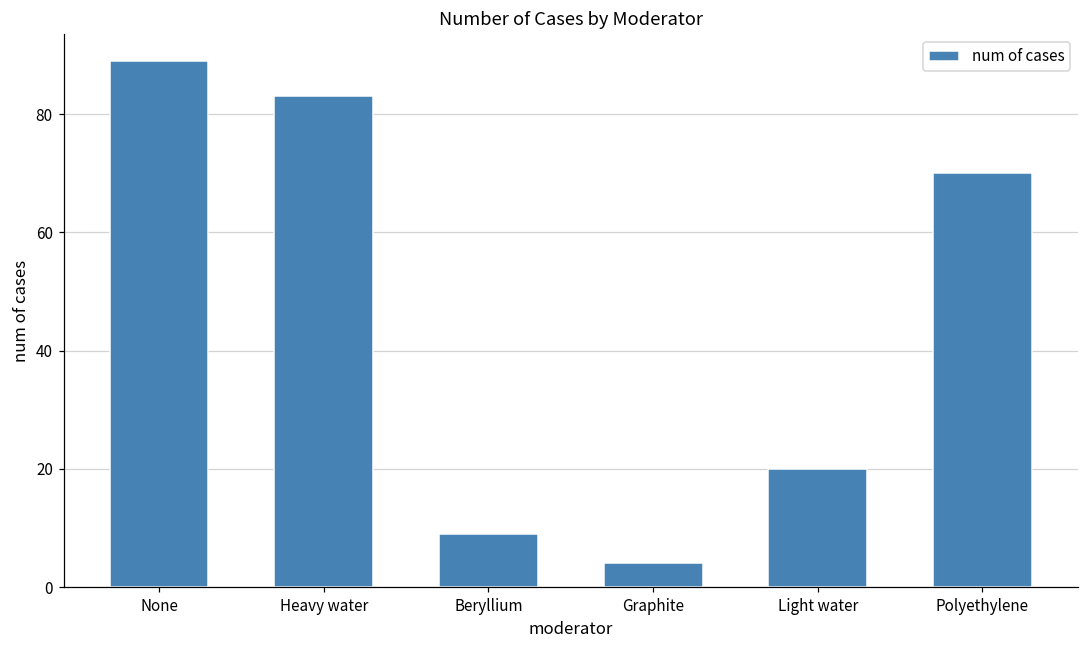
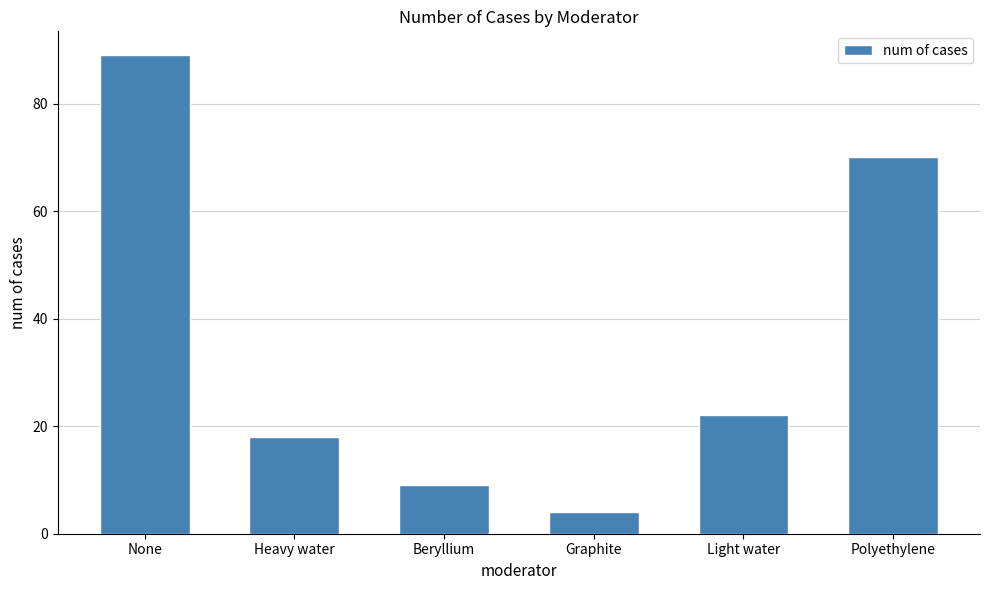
Heavy water: 83 -> 18
Light water: 20 -> 22
